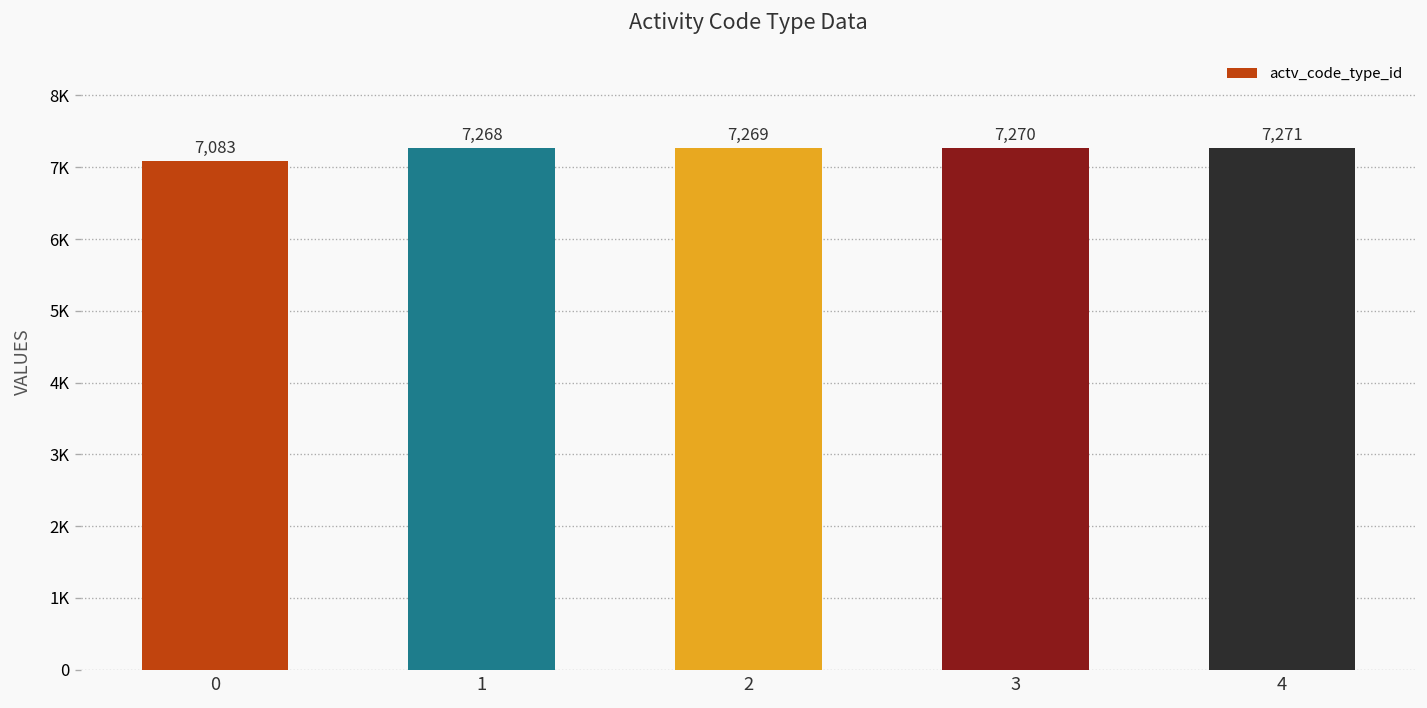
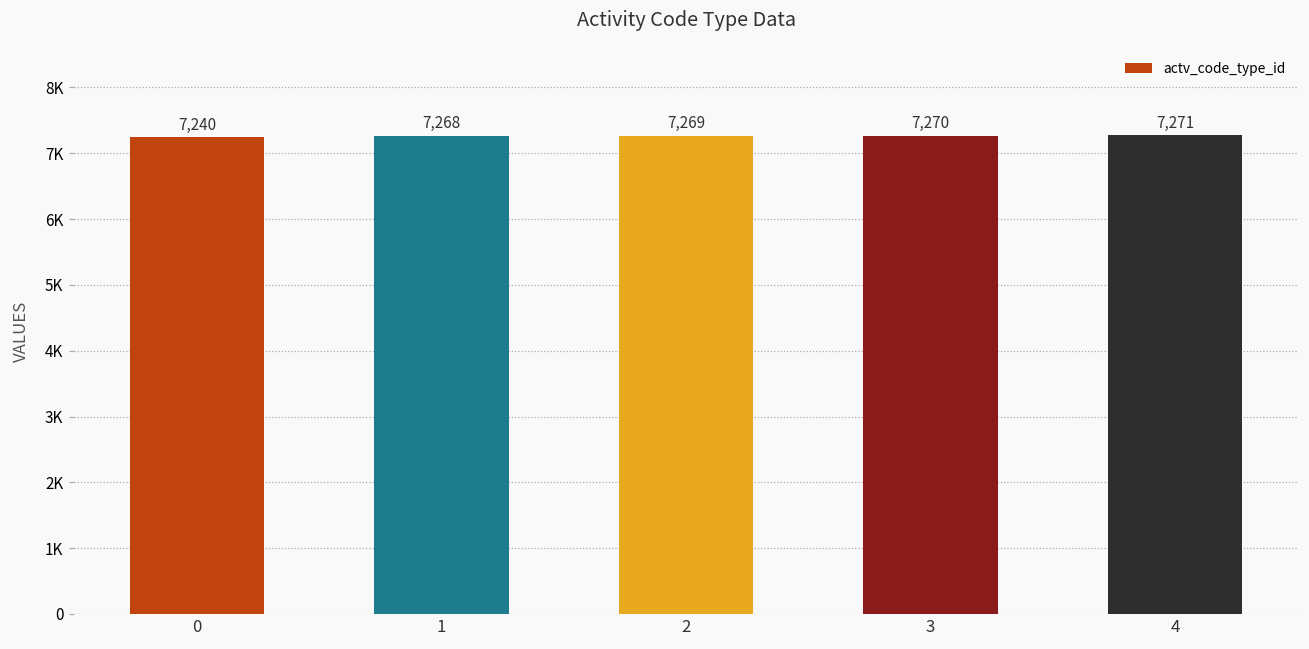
0: 7,083 -> 7,240
